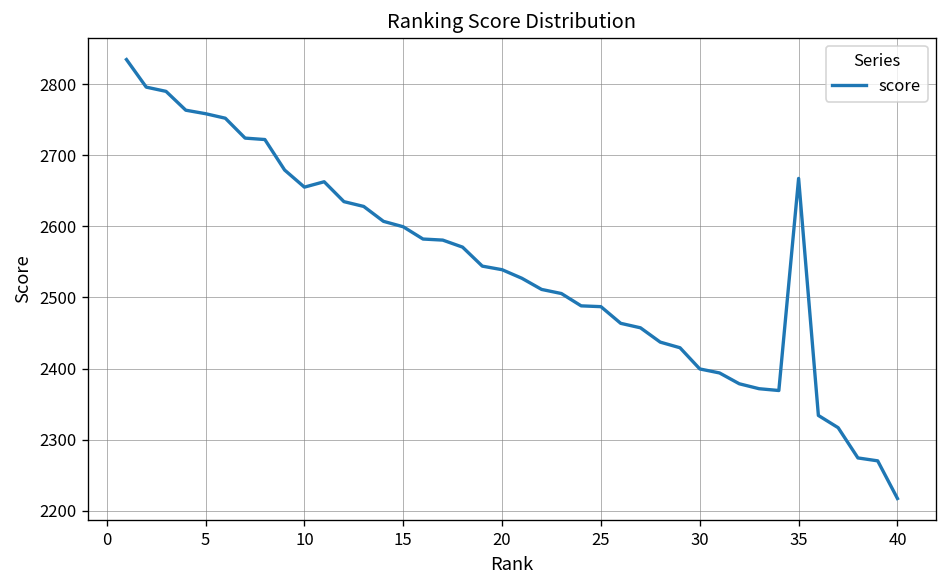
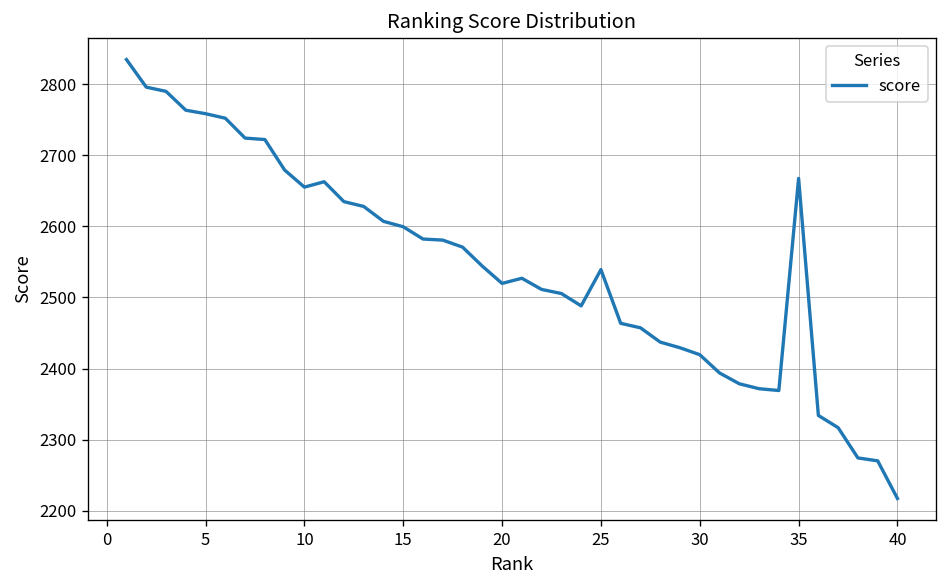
20: 2540 -> 2520
25: 2490 -> 2540
30: 2400 -> 2420
